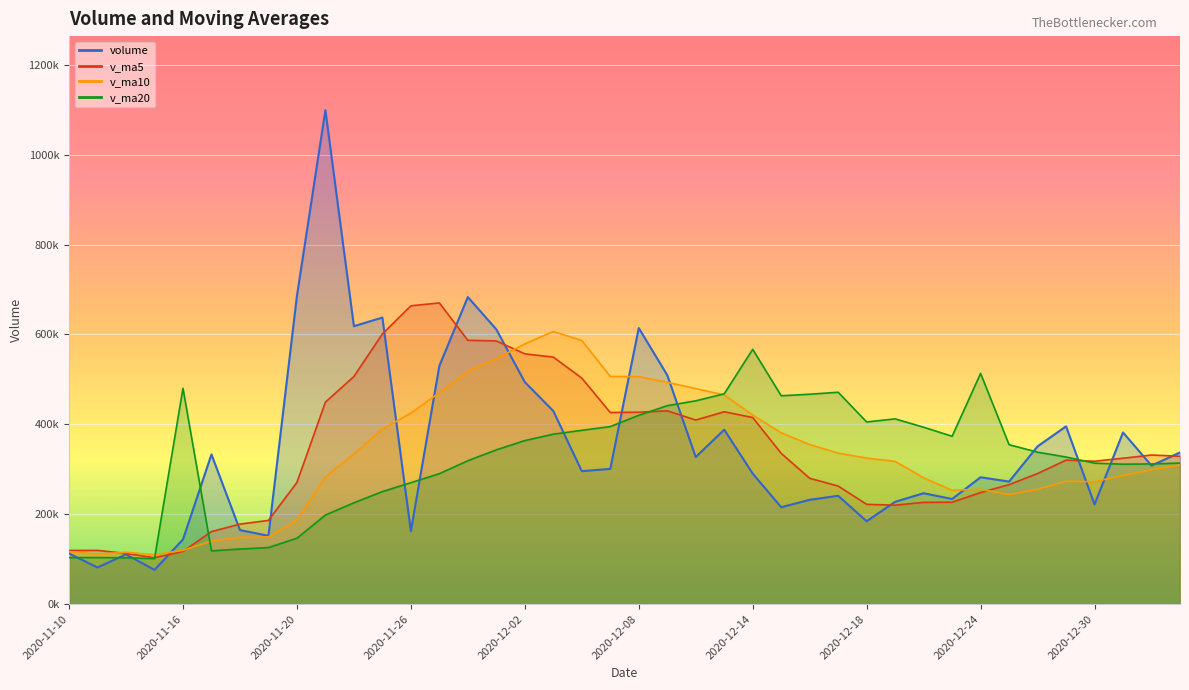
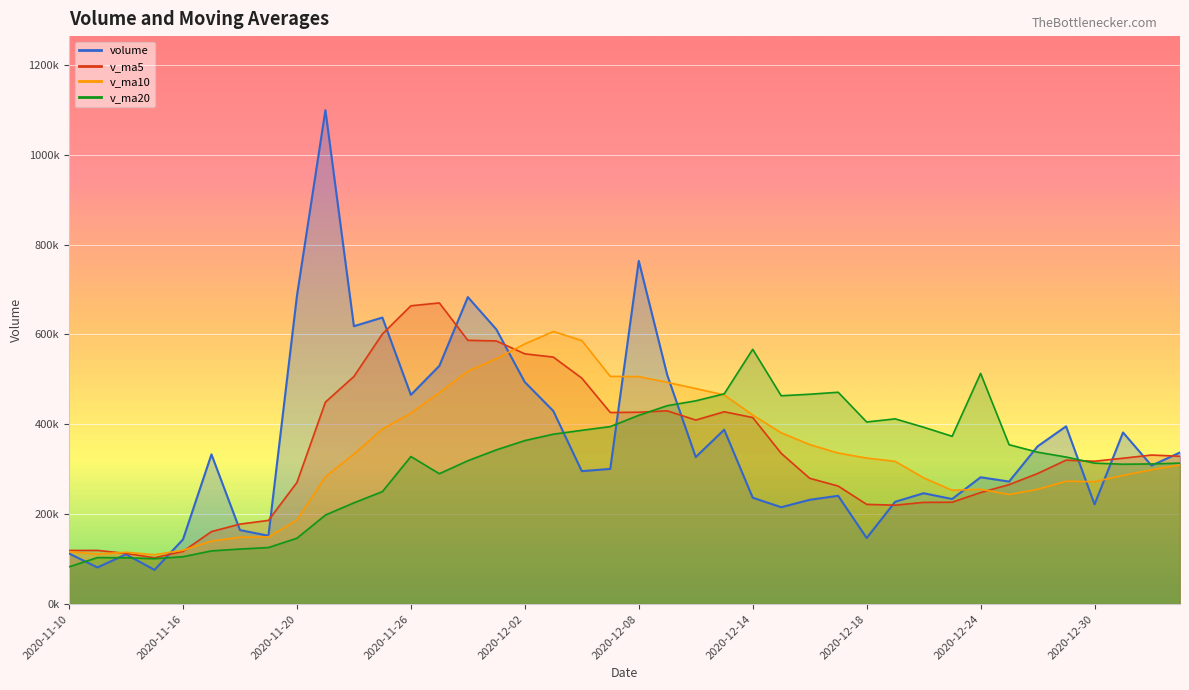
v_ma20, 2020-11-10: 100000 -> 80000
v_ma20, 2020-11-16: 480000 -> 110000
volume, 2020-11-26: 160000 -> 470000
v_ma20, 2020-11-26: 270000 -> 330000
volume, 2020-12-08: 610000 -> 760000
volume, 2020-12-14: 290000 -> 240000
volume, 2020-12-18: 180000 -> 150000
